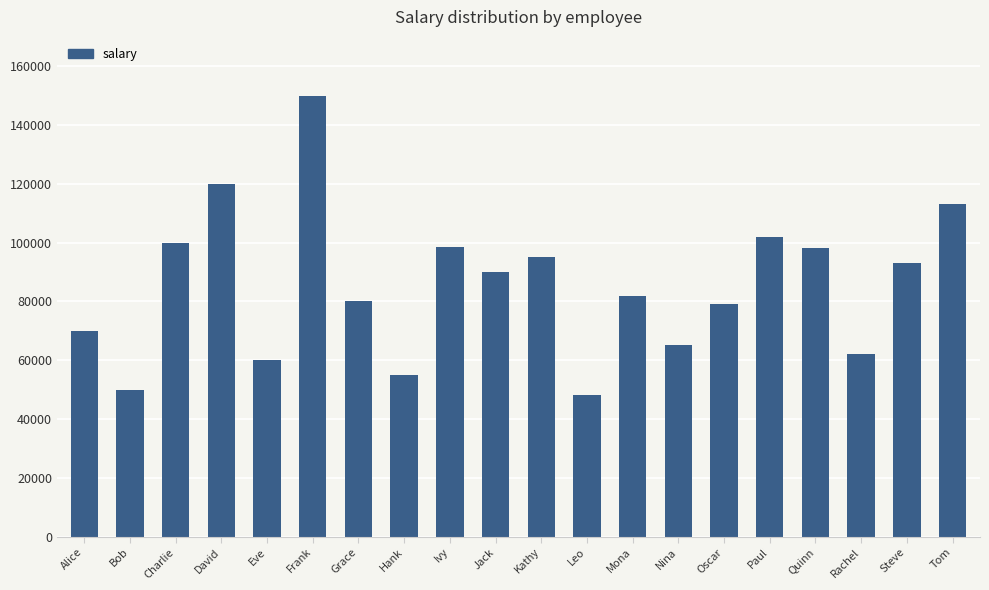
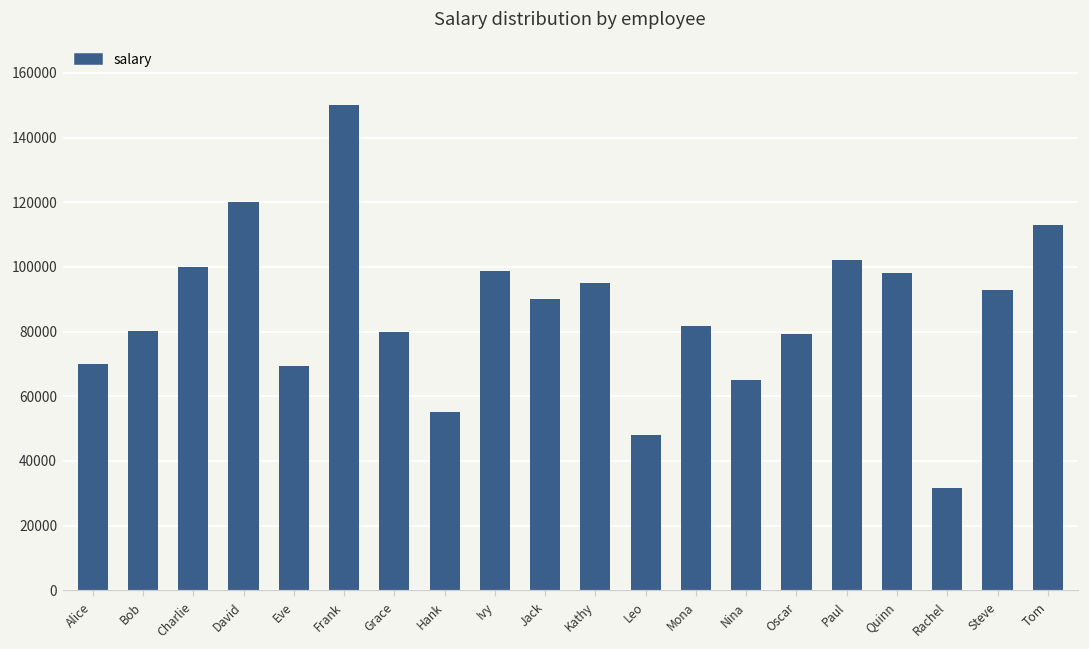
Bob: 50000 -> 80000
Eve: 60000 -> 69000
Rachel: 62000 -> 31000
